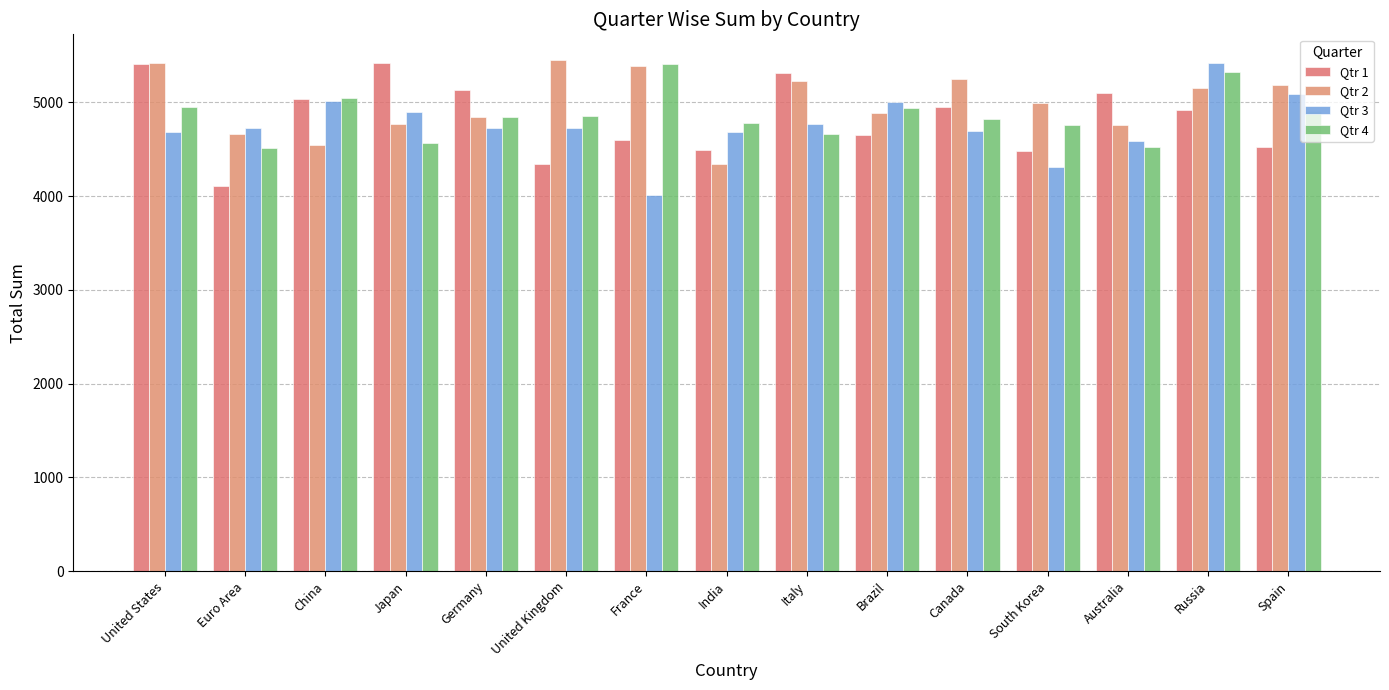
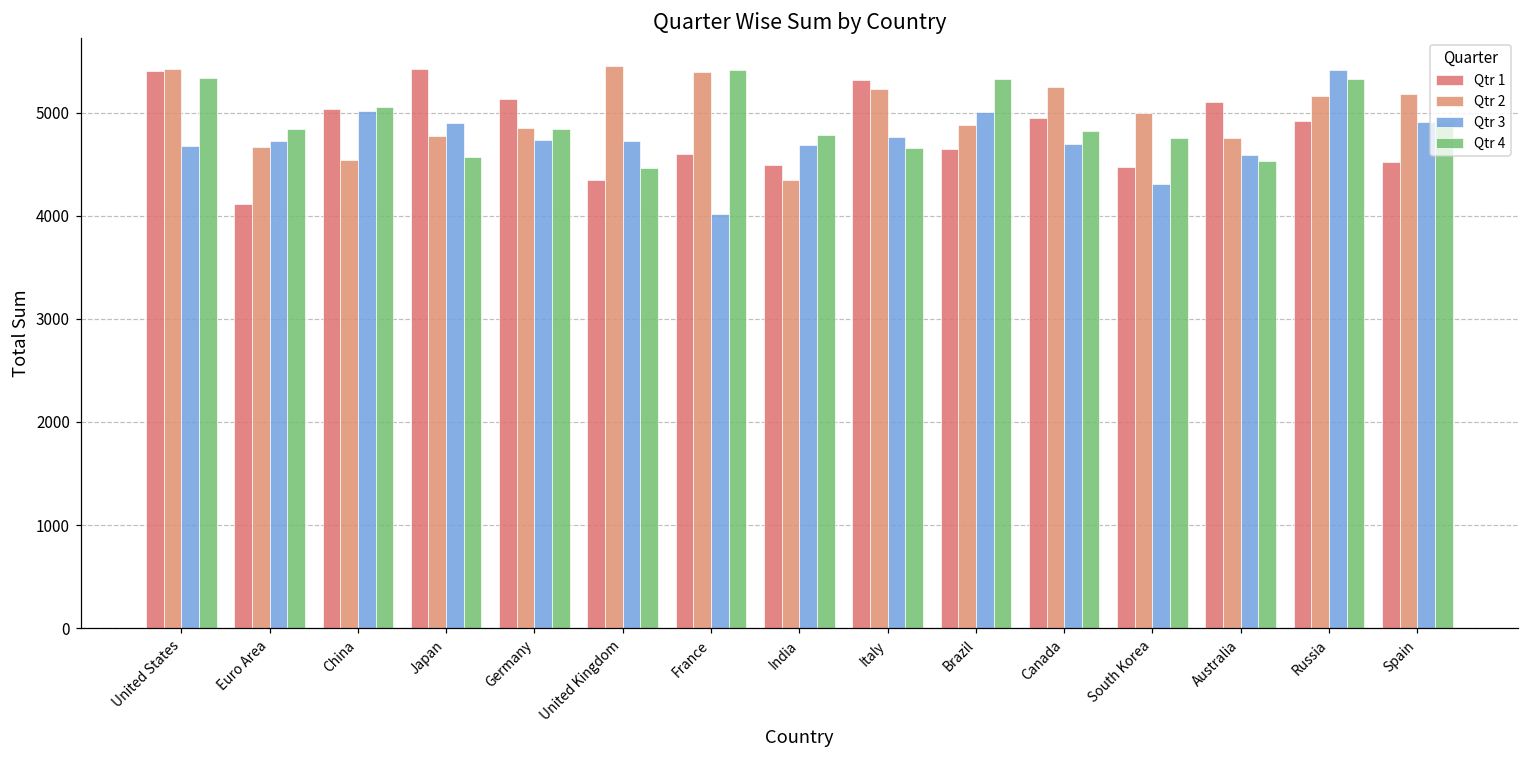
Qtr 4, United States: 5000 -> 5300
Qtr 4, Euro Area: 4500 -> 4800
Qtr 4, United Kingdom: 4900 -> 4500
Qtr 4, Brazil: 4900 -> 5300
Qtr 3, Spain: 5100 -> 4900
